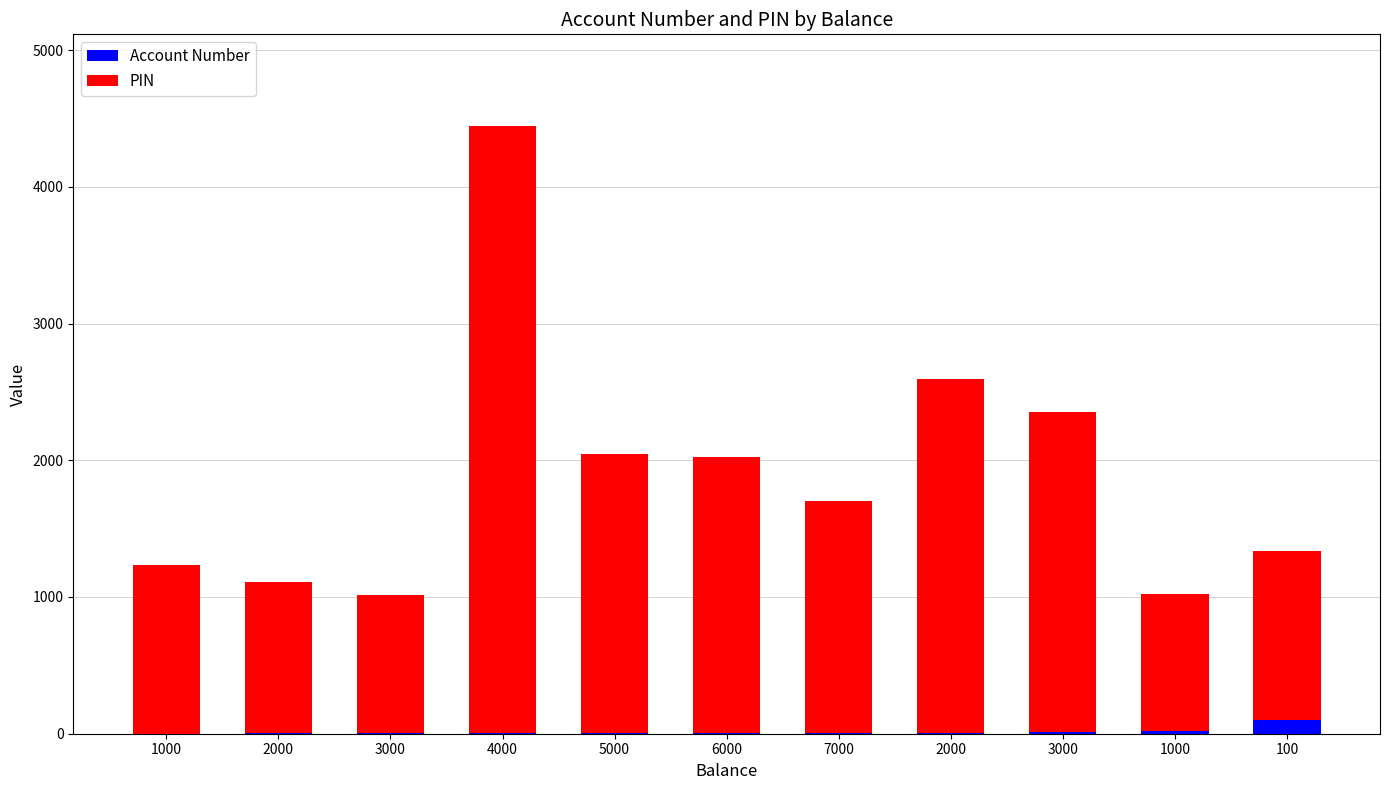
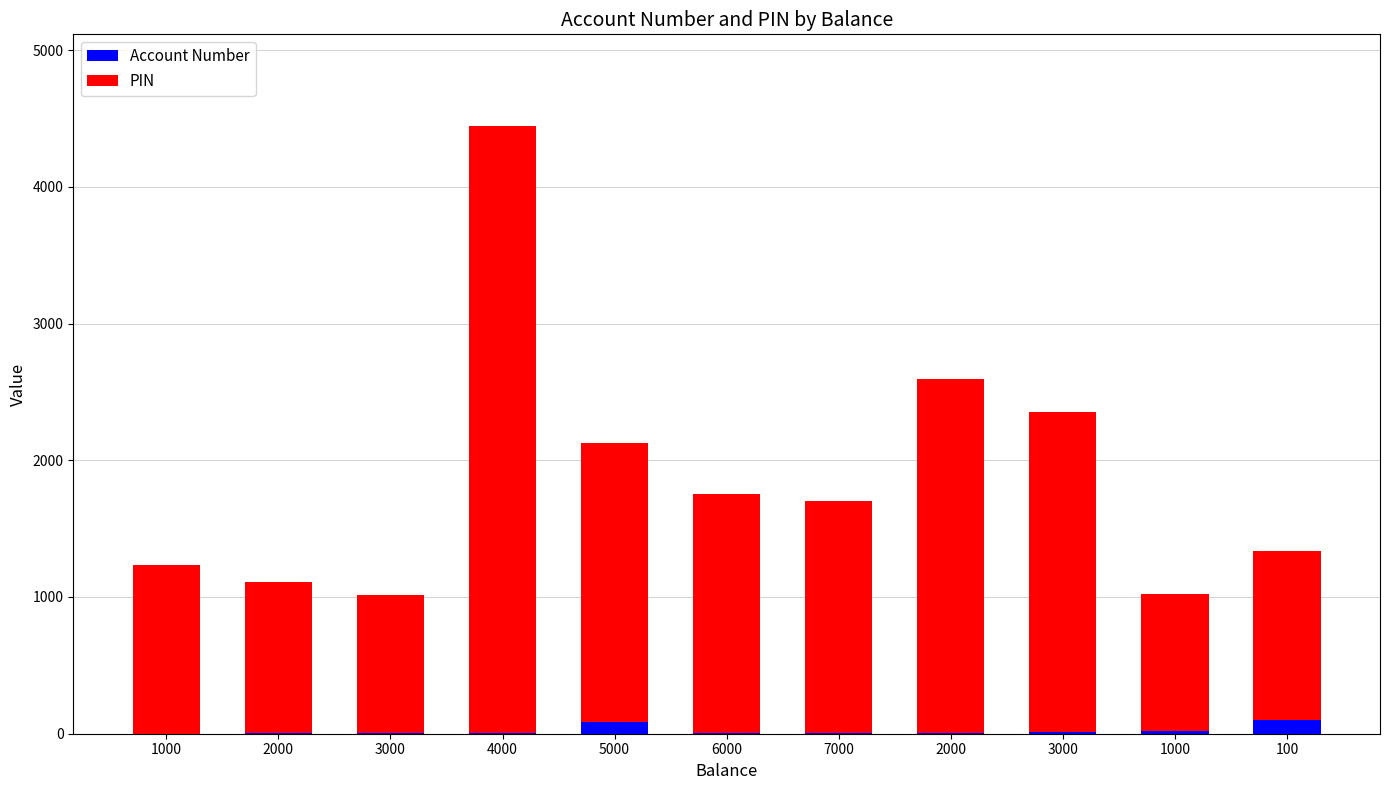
Account Number, 5000: 10 -> 80
PIN, 6000: 2020 -> 1750
